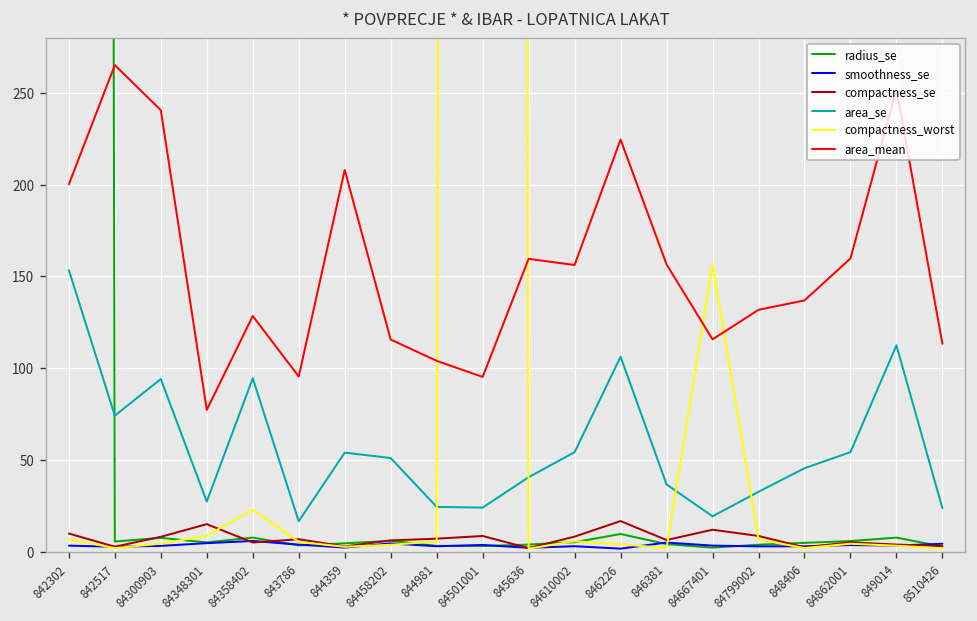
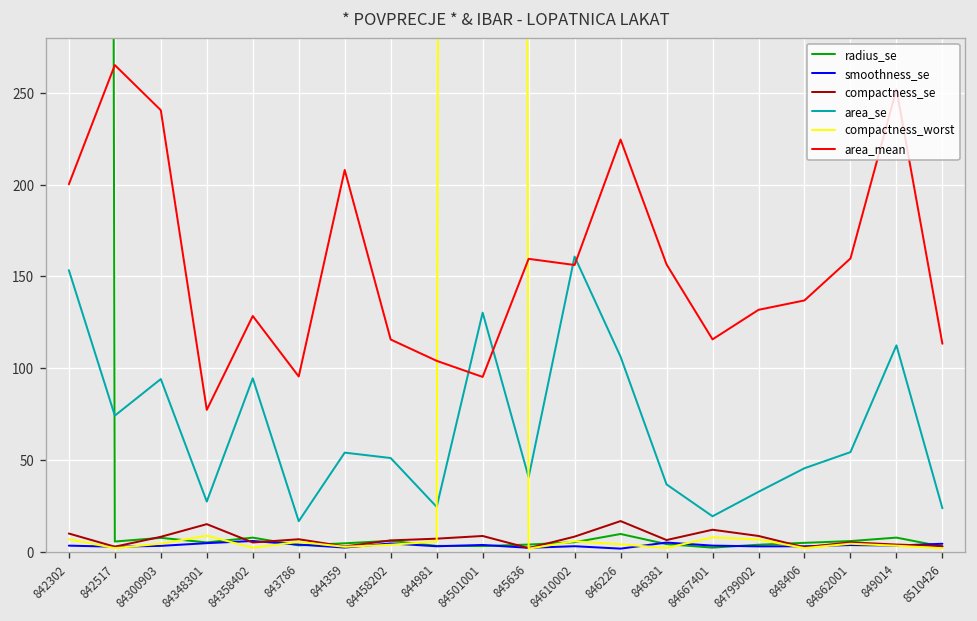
compactness_worst, 84358402: 23 -> 2
area_se, 84501001: 24 -> 130
area_se, 84610002: 54 -> 161
compactness_worst, 84667401: 156 -> 8
